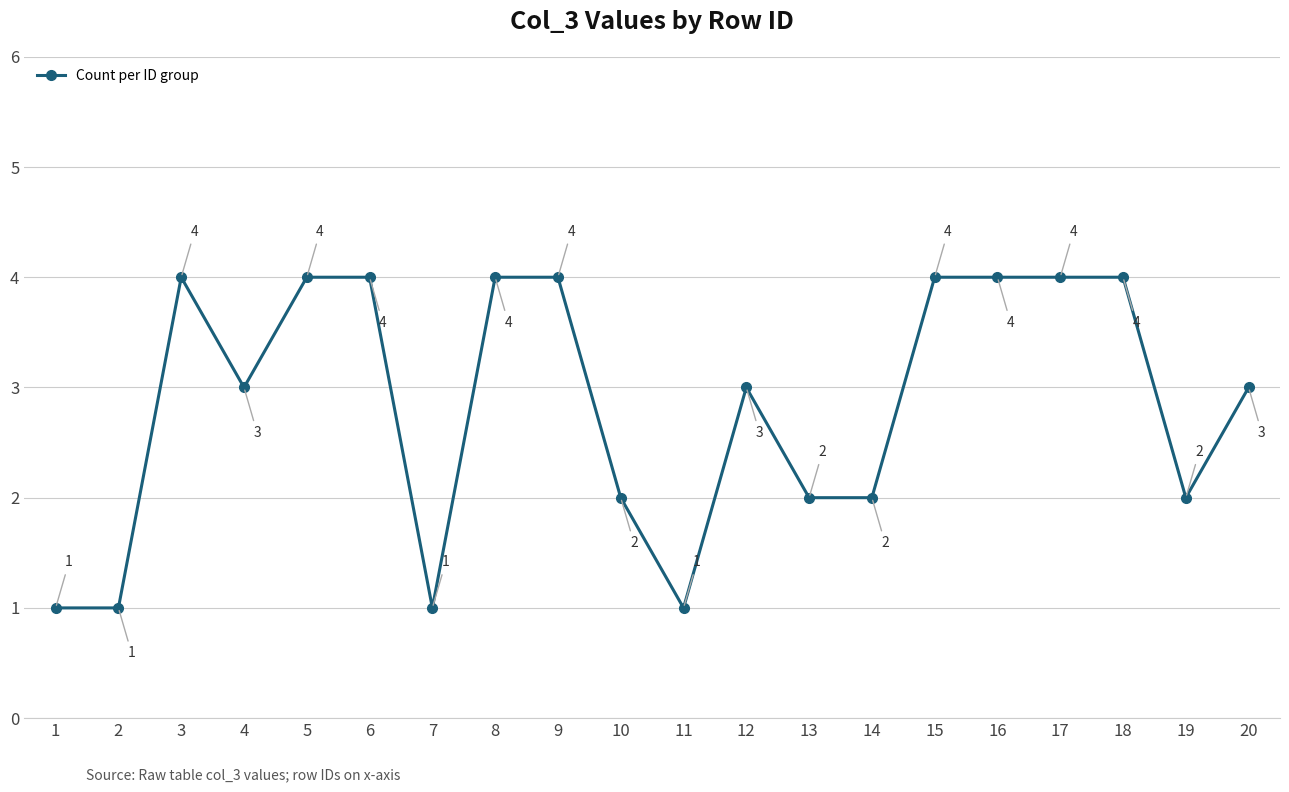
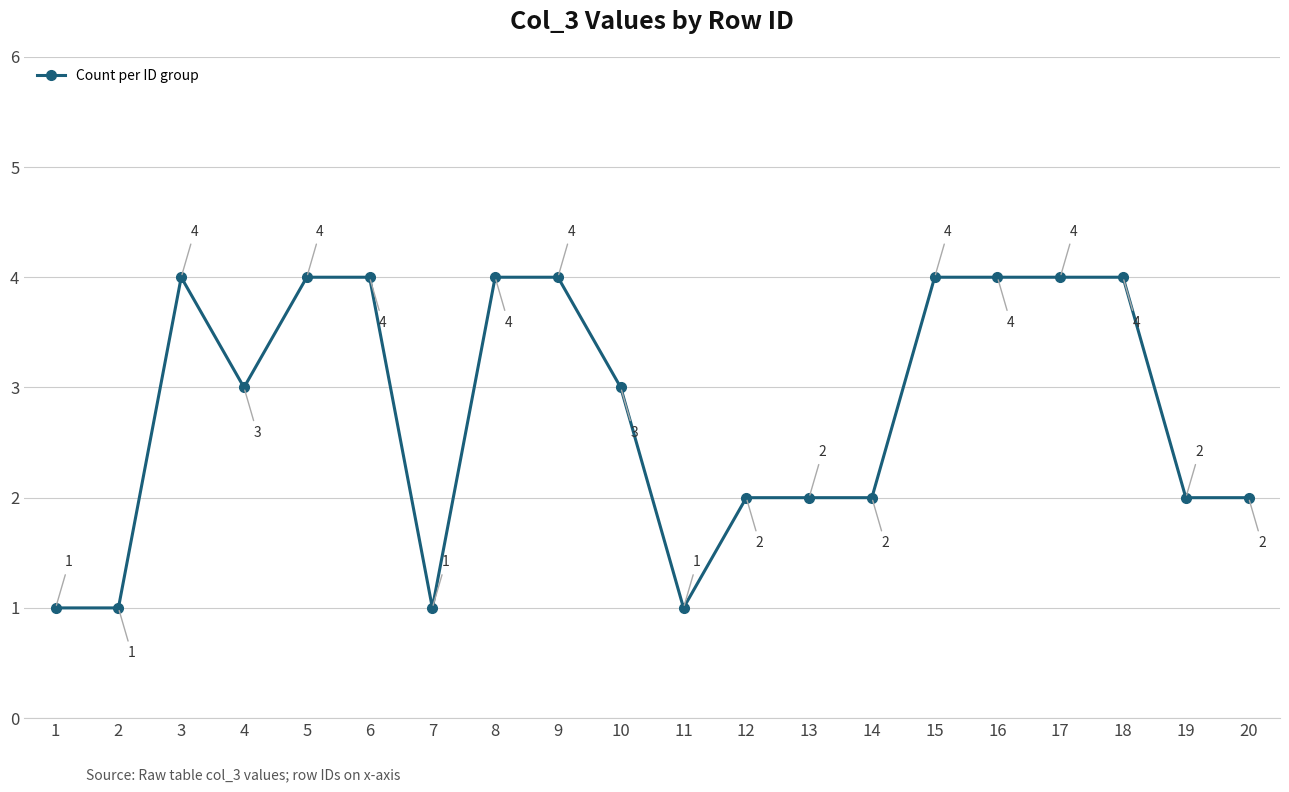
10: 2 -> 3
12: 3 -> 2
20: 3 -> 2
